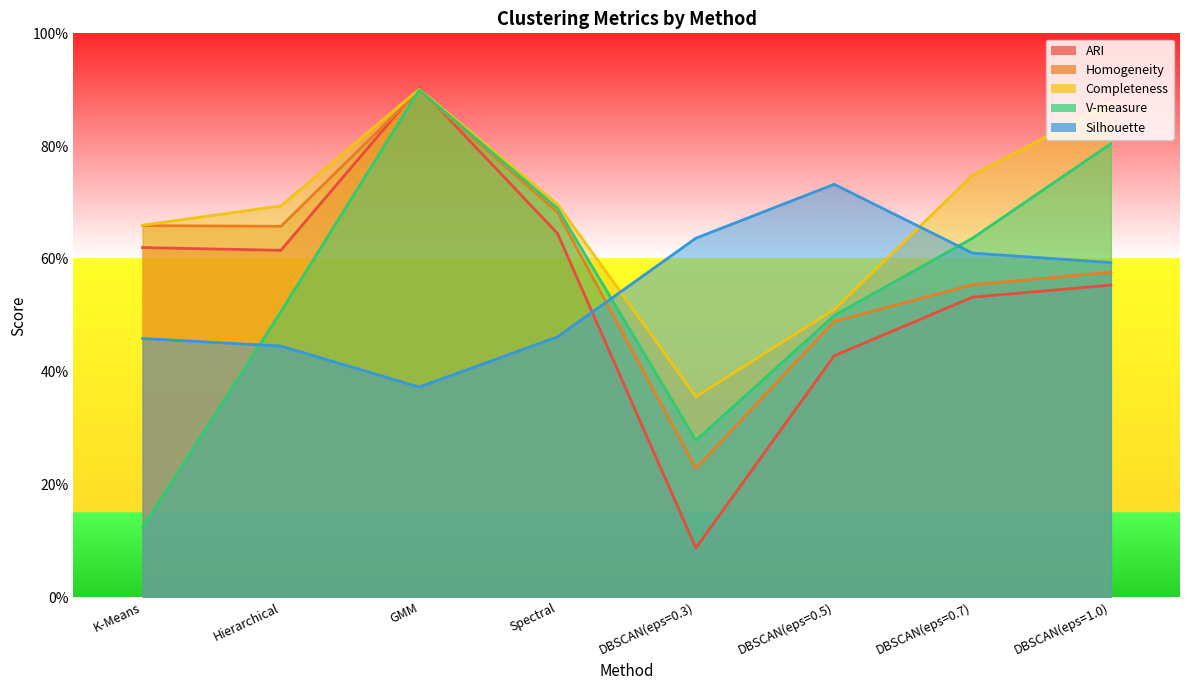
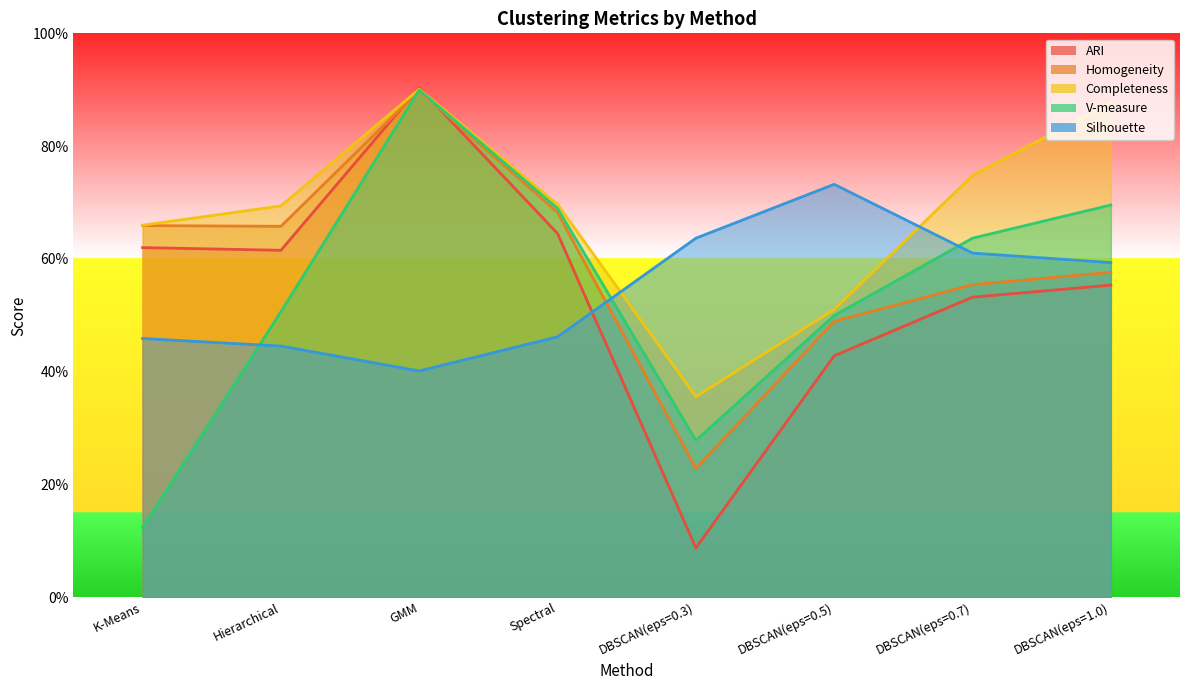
Silhouette, GMM: 37% -> 40%
V-measure, DBSCAN(eps=1.0): 80% -> 70%
